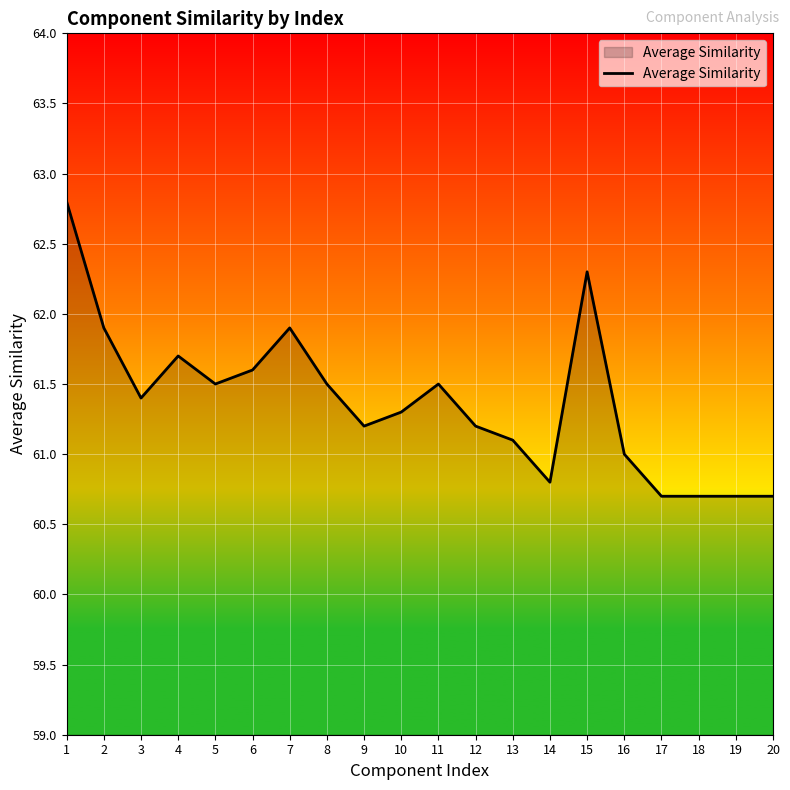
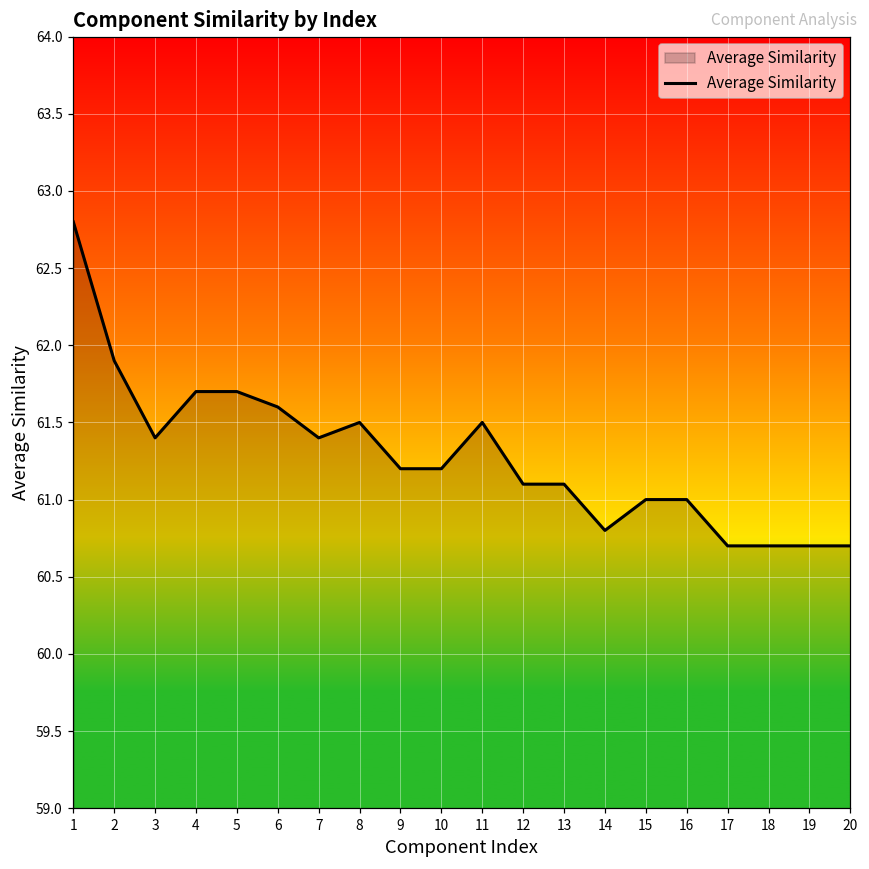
5: 61.5 -> 61.7
7: 61.9 -> 61.4
10: 61.3 -> 61.2
12: 61.2 -> 61.1
15: 62.3 -> 61.0
